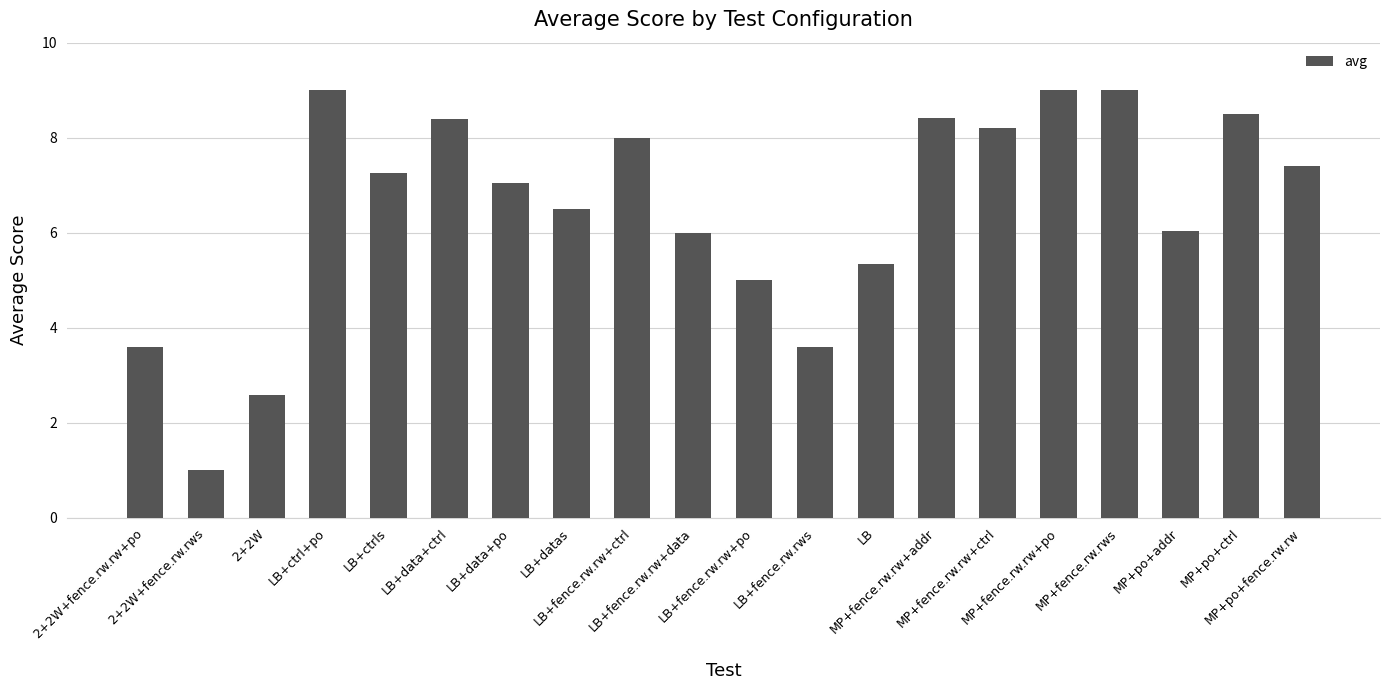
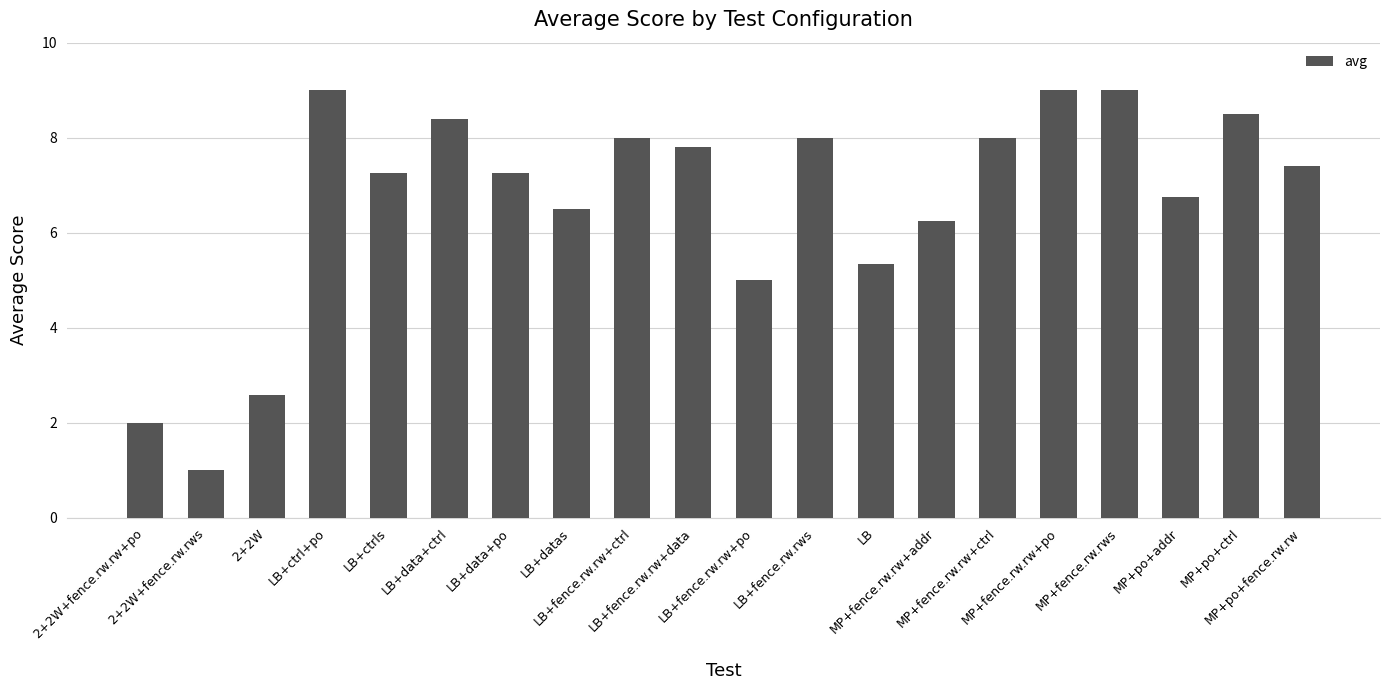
2+2W+fence.rw.rw+po: 3.6 -> 2.0
LB+data+po: 7.1 -> 7.3
LB+fence.rw.rw+data: 6.0 -> 7.8
LB+fence.rw.rws: 3.6 -> 8.0
MP+fence.rw.rw+addr: 8.4 -> 6.3
MP+fence.rw.rw+ctrl: 8.2 -> 8.0
MP+po+addr: 6.0 -> 6.8
